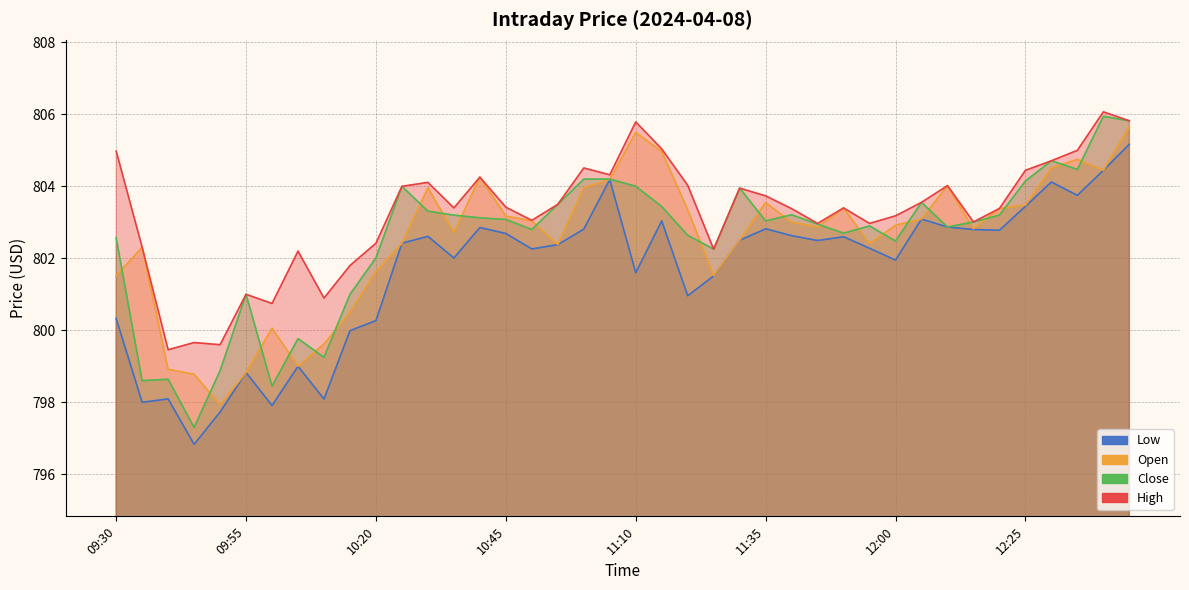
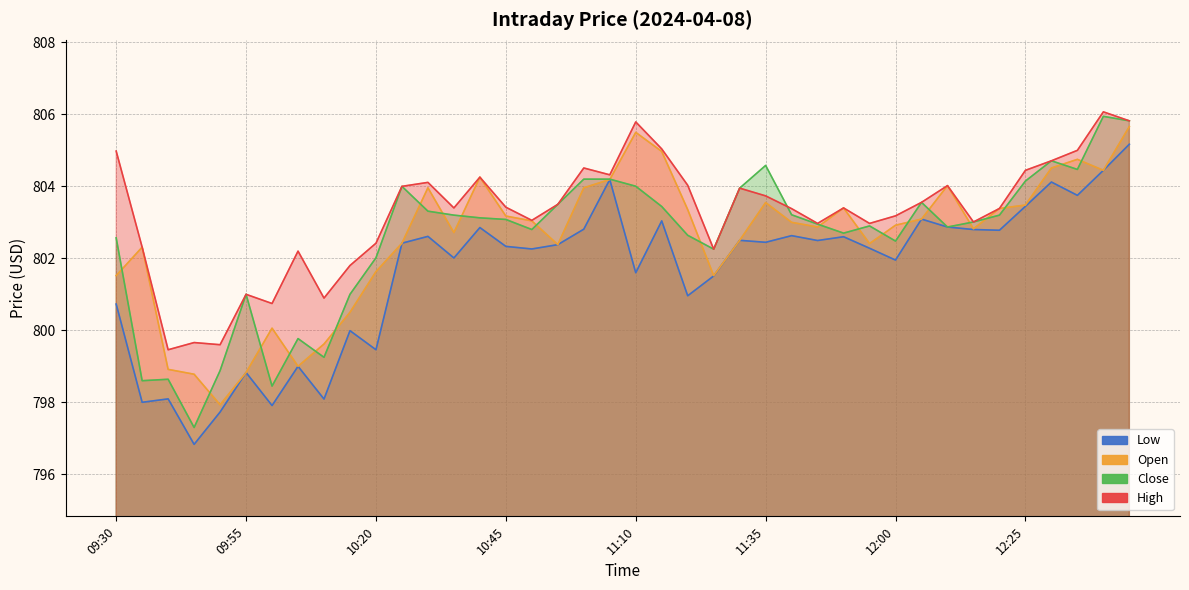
Low, 09:30: 800.3 -> 800.7
Low, 10:20: 800.3 -> 799.5
Low, 10:45: 802.7 -> 802.3
Low, 11:35: 802.8 -> 802.4
Close, 11:35: 803.0 -> 804.6
